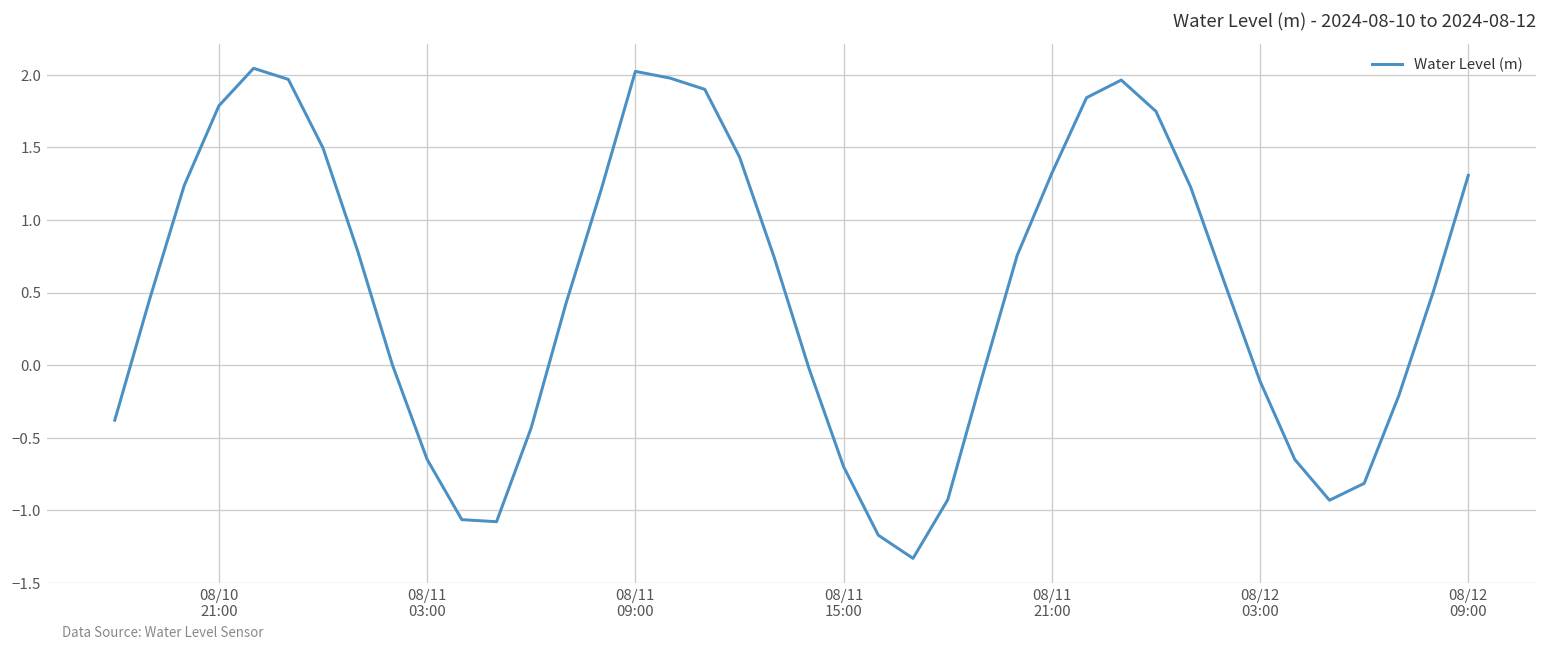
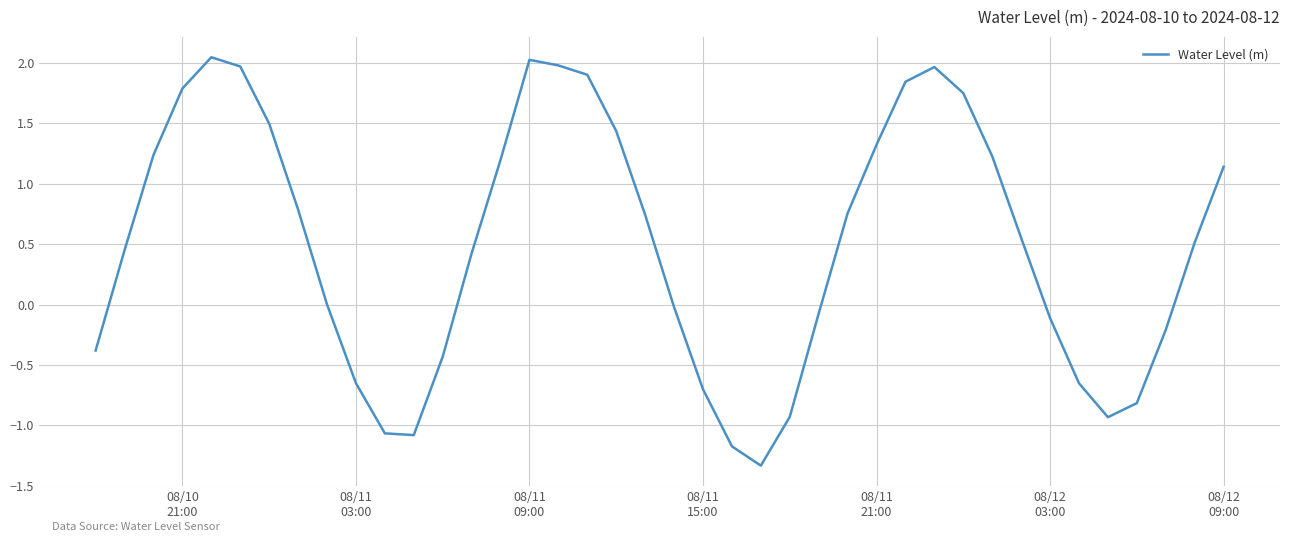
08/12 09:00: 1.31 -> 1.14
